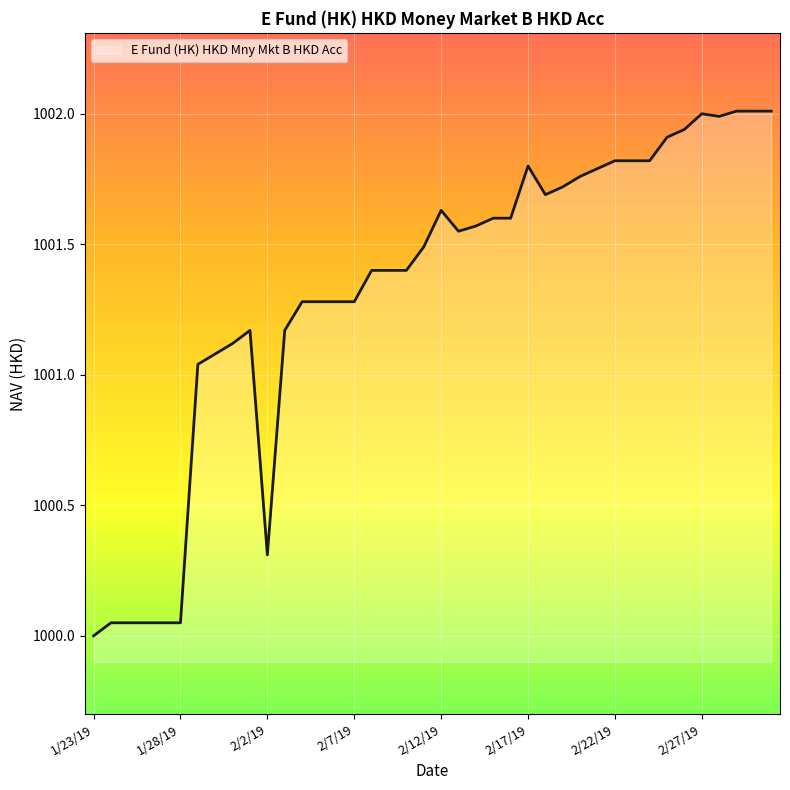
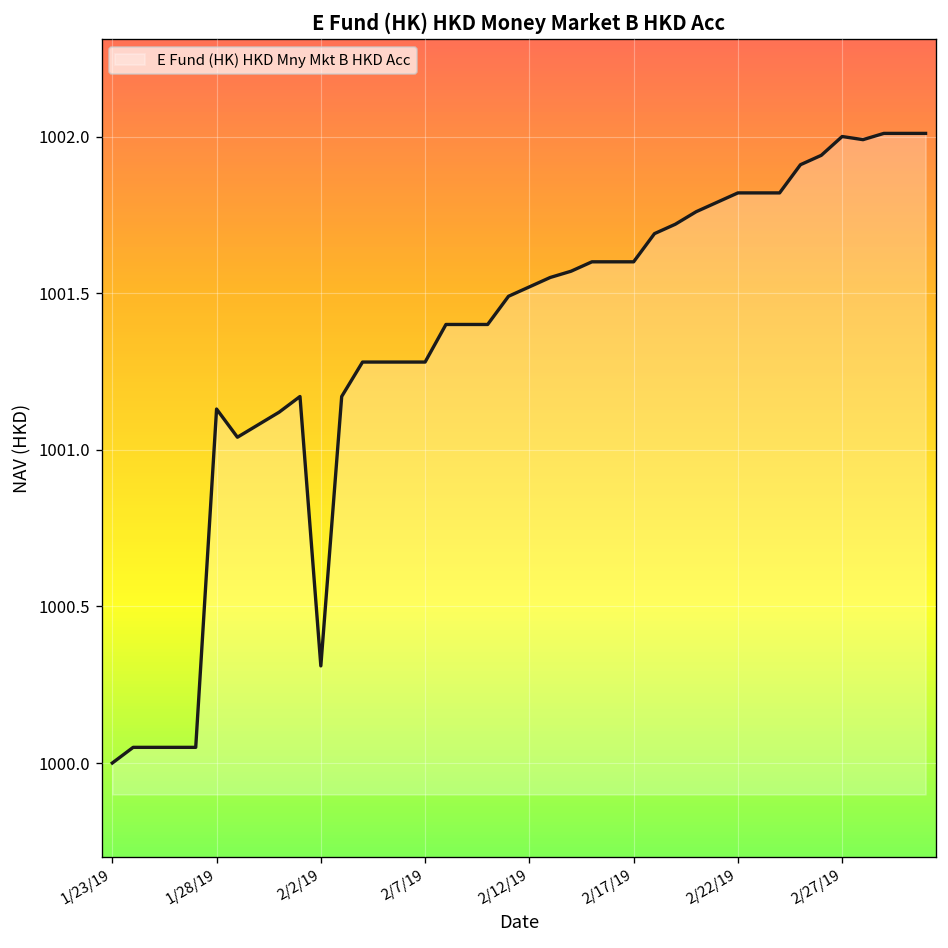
1/28/19: 1000.05 -> 1001.13
2/12/19: 1001.63 -> 1001.52
2/17/19: 1001.8 -> 1001.6
